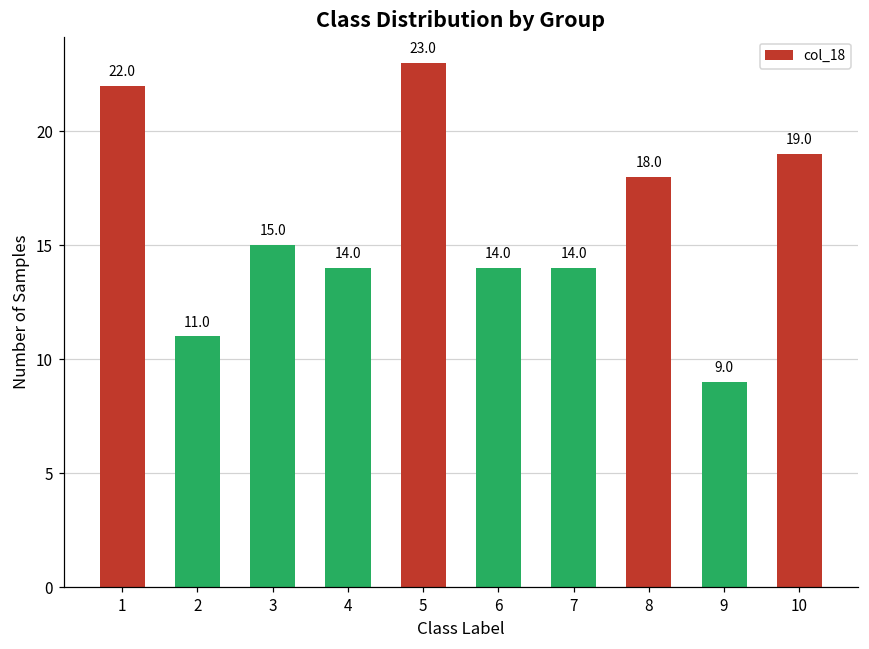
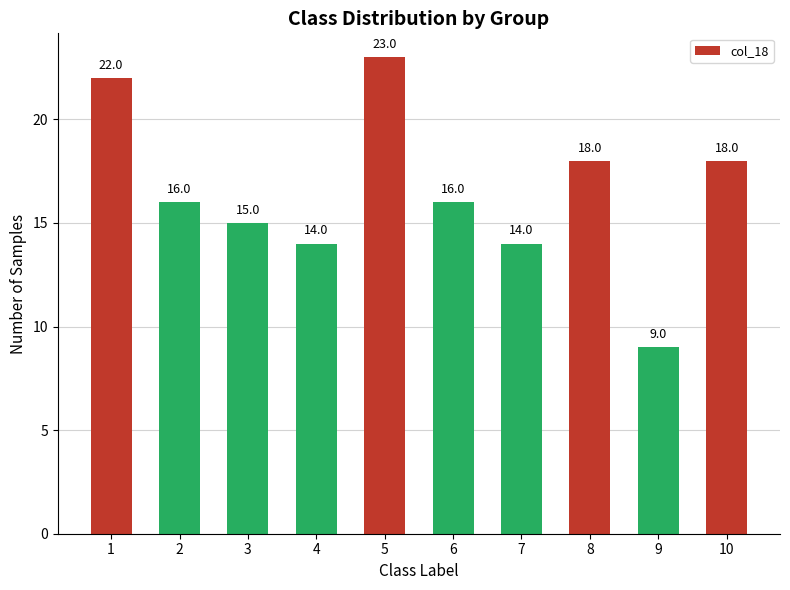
2: 11.0 -> 16.0
6: 14.0 -> 16.0
10: 19.0 -> 18.0
